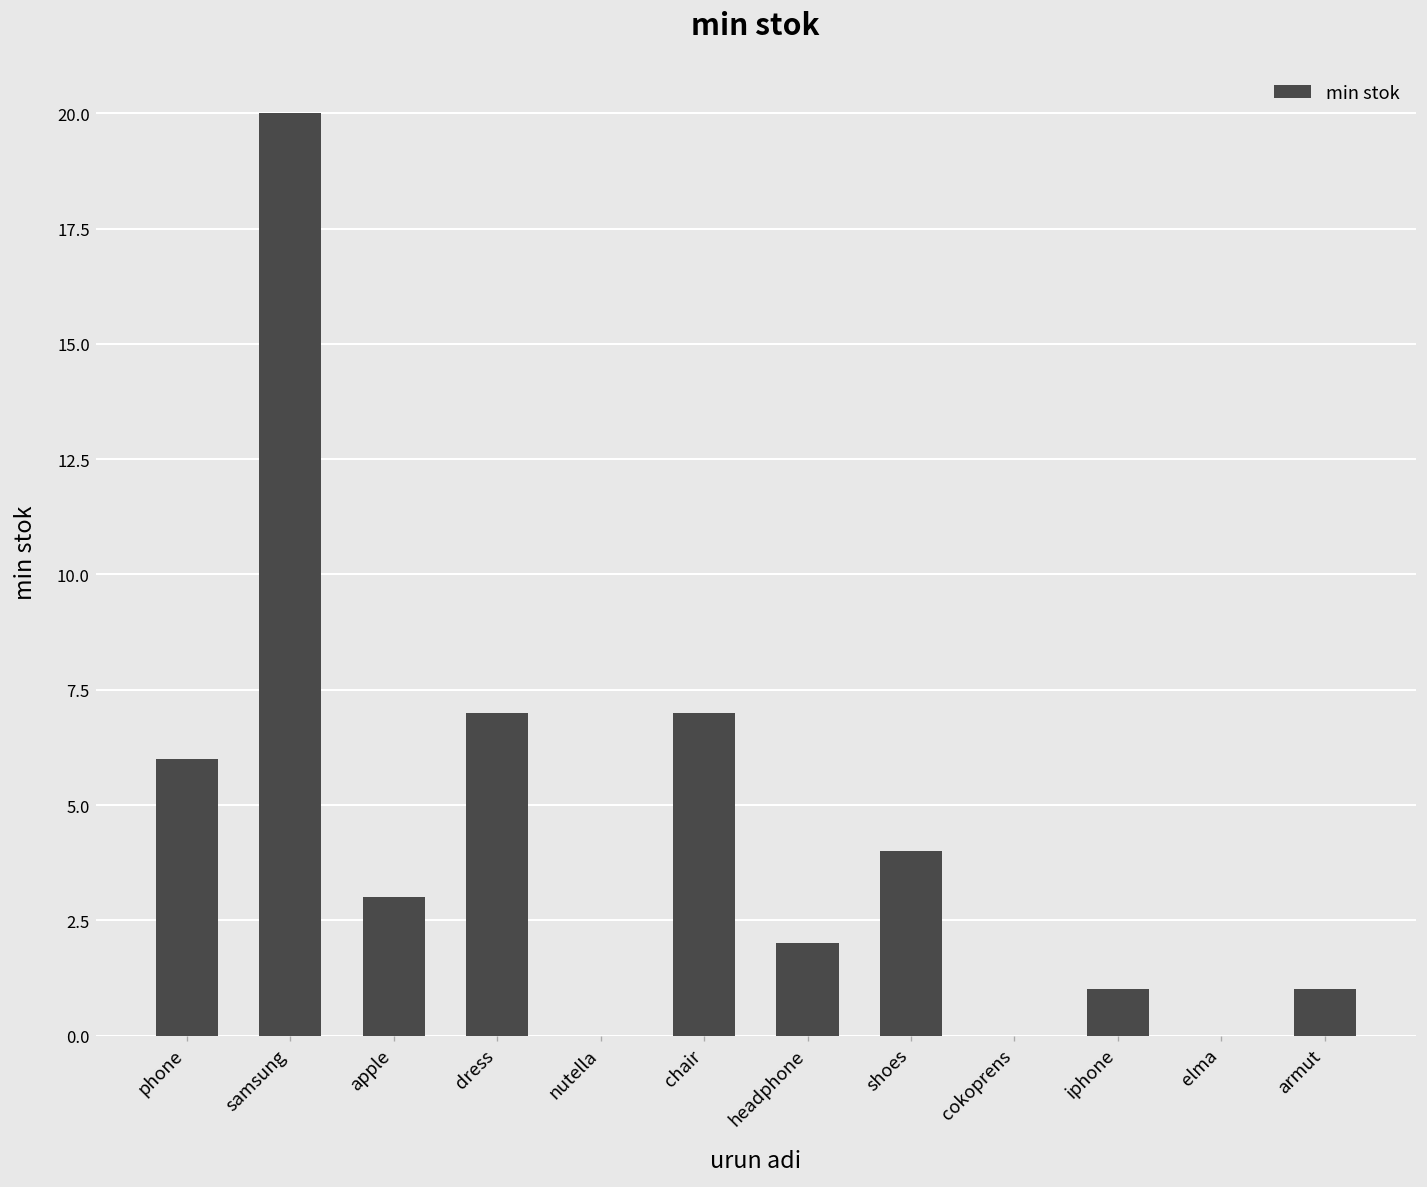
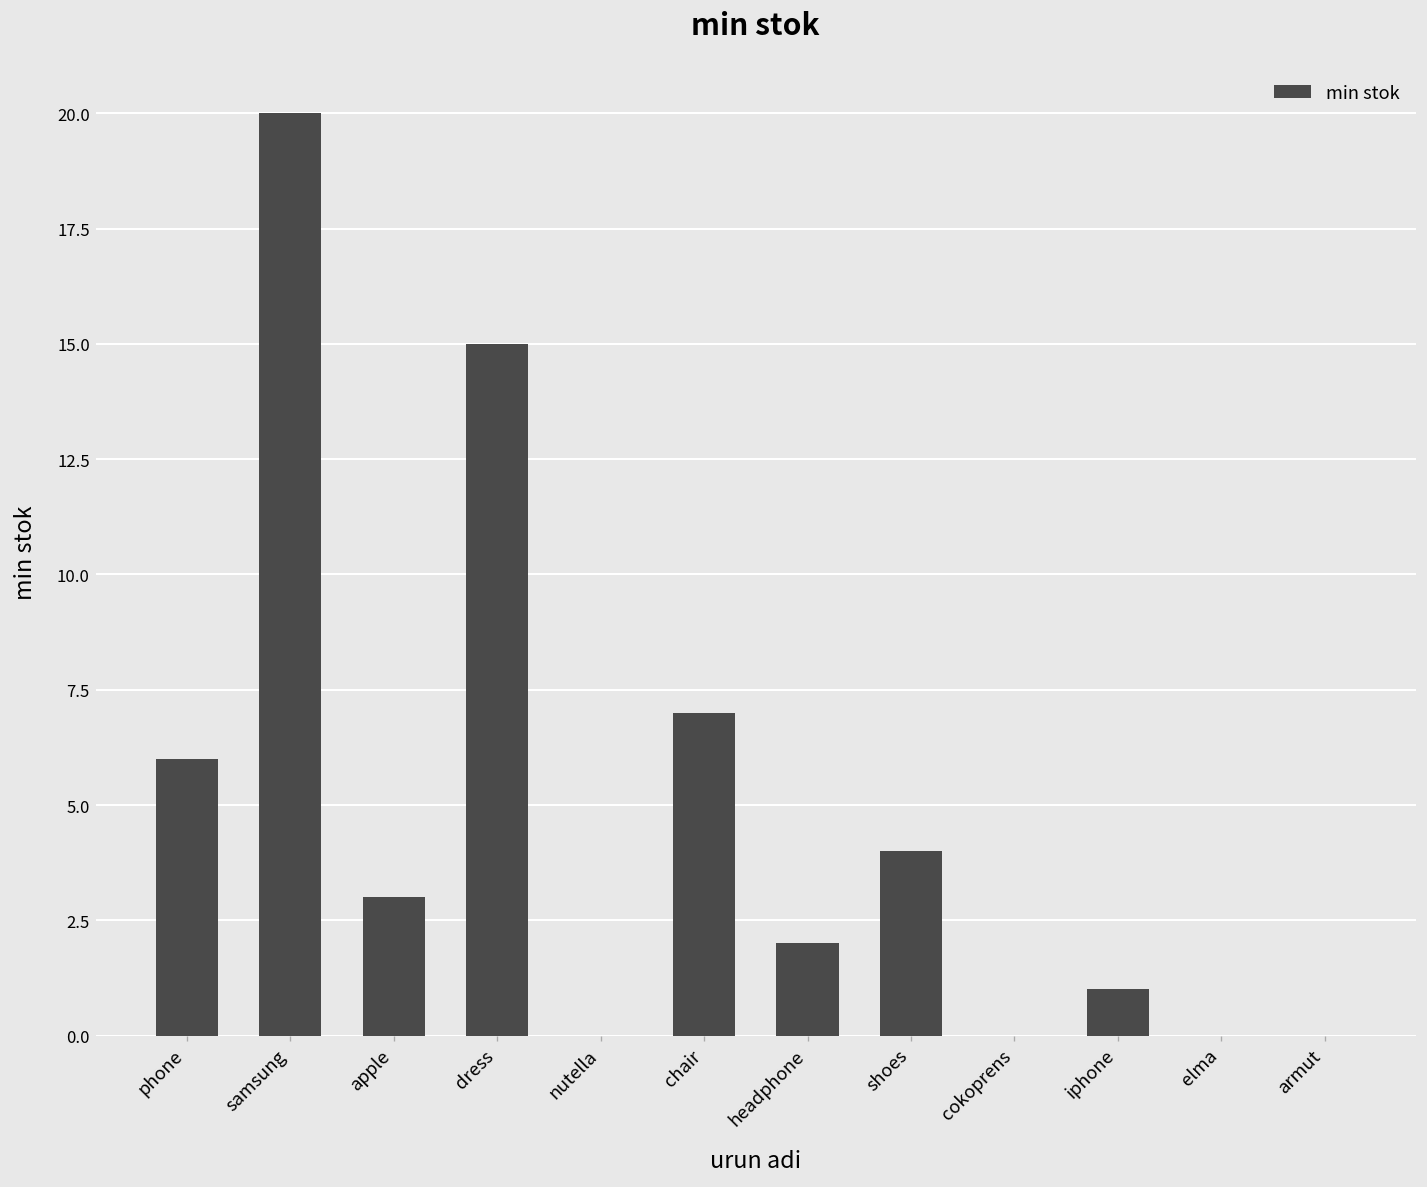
dress: 7 -> 15
armut: 1 -> 0
